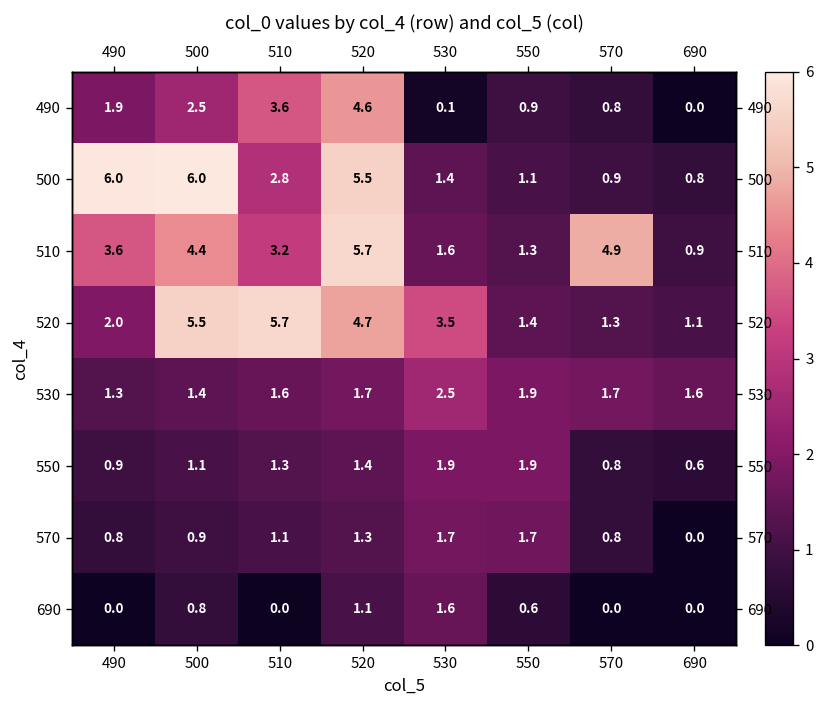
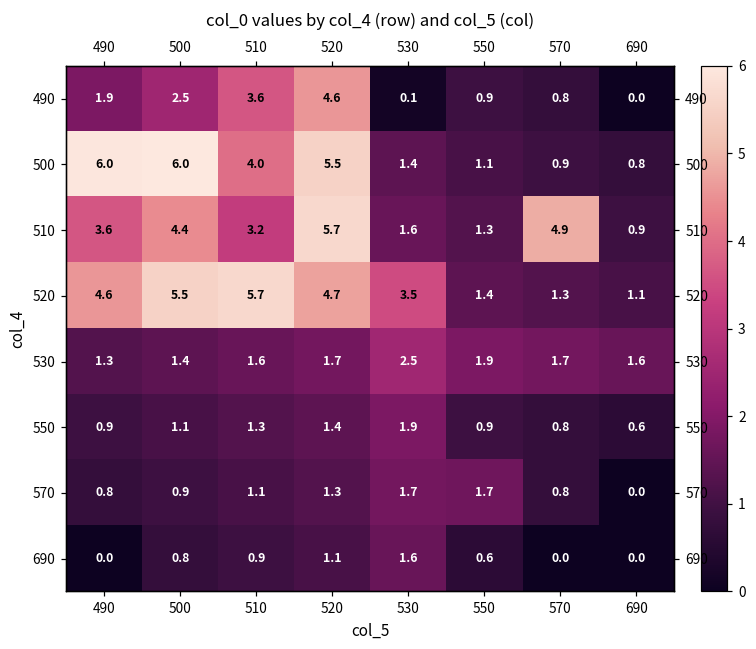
500, 510: 2.8 -> 4.0
520, 490: 2.0 -> 4.6
550, 550: 1.9 -> 0.9
690, 510: 0.0 -> 0.9
